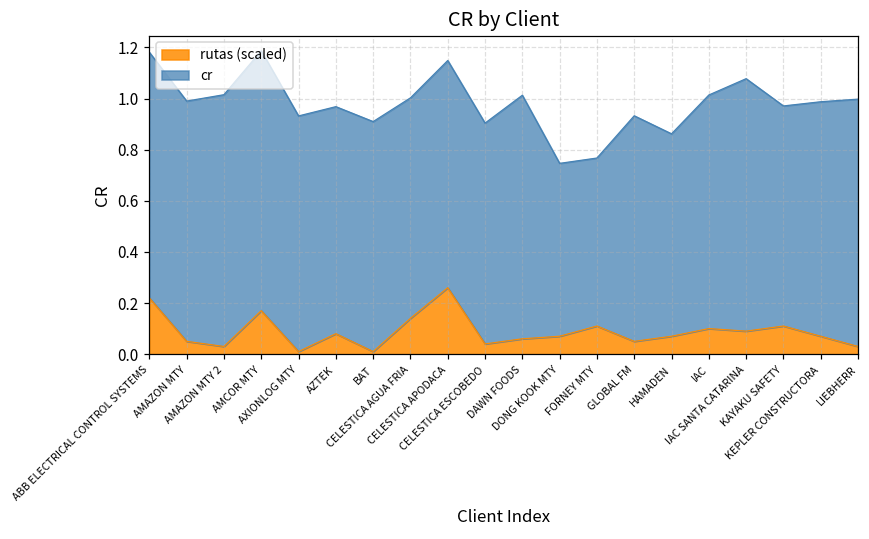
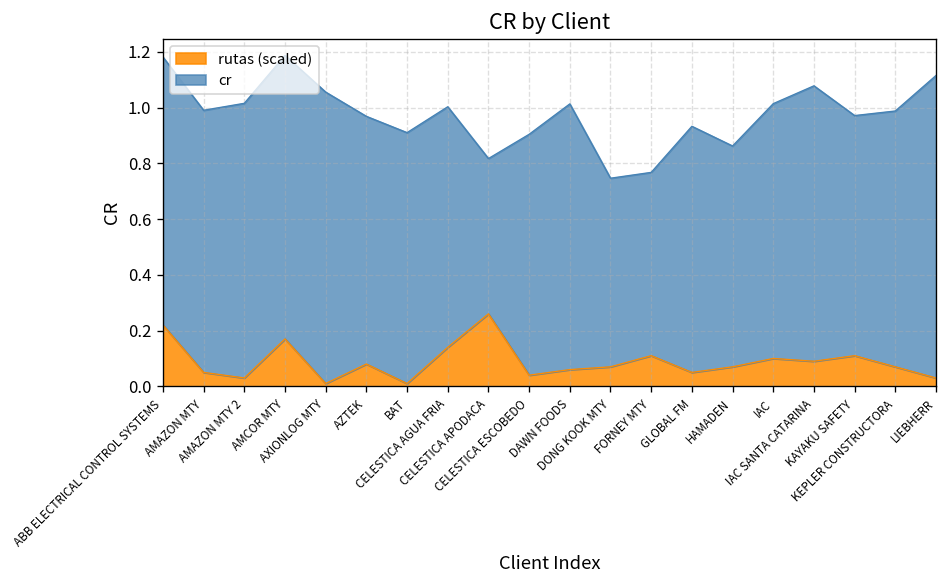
cr, AXIONLOG MTY: 0.92 -> 1.05
cr, CELESTICA APODACA: 0.89 -> 0.56
cr, LIEBHERR: 0.97 -> 1.09
